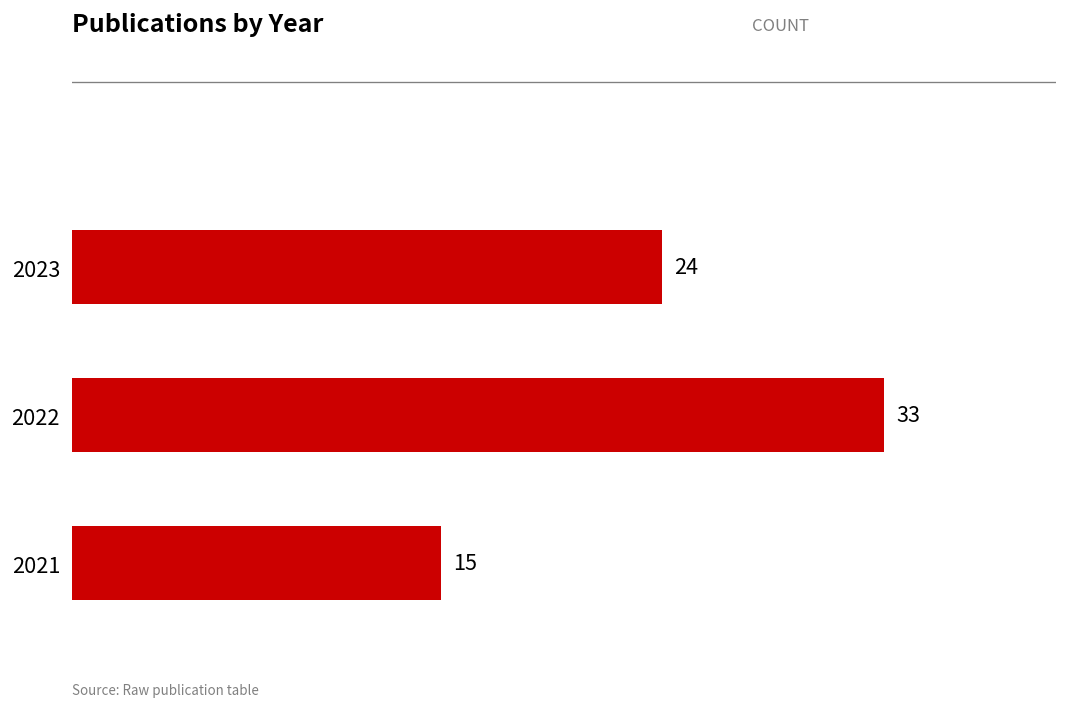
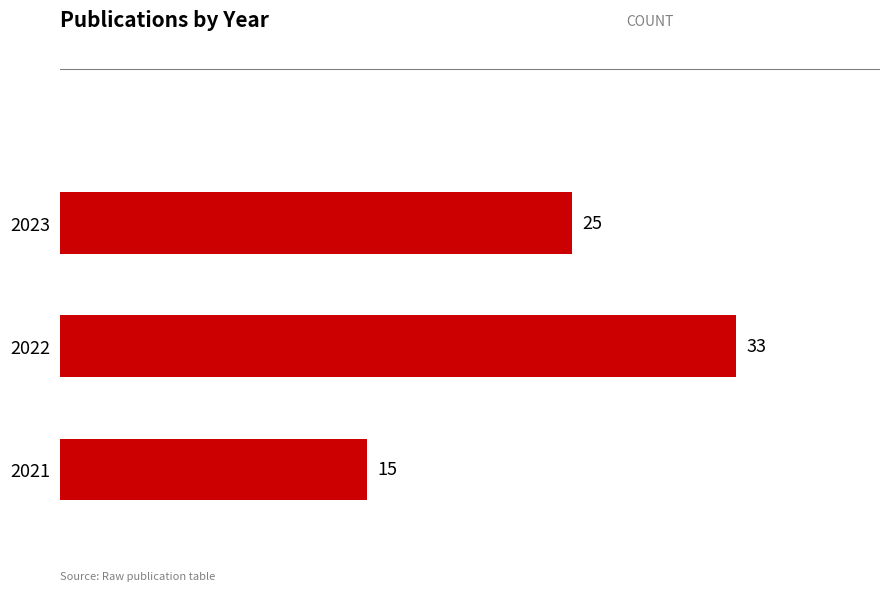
2023: 24 -> 25
